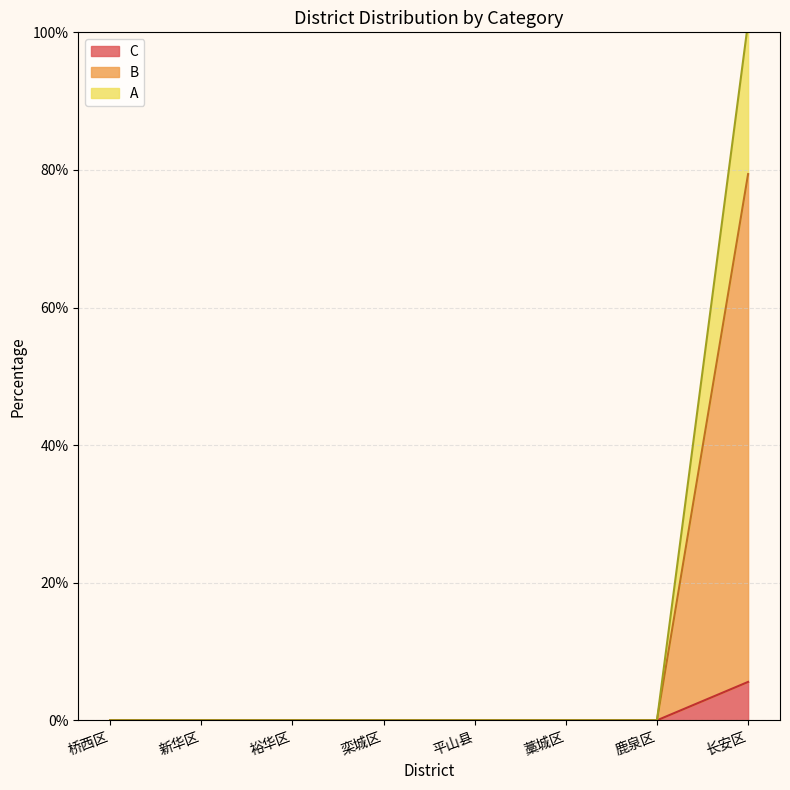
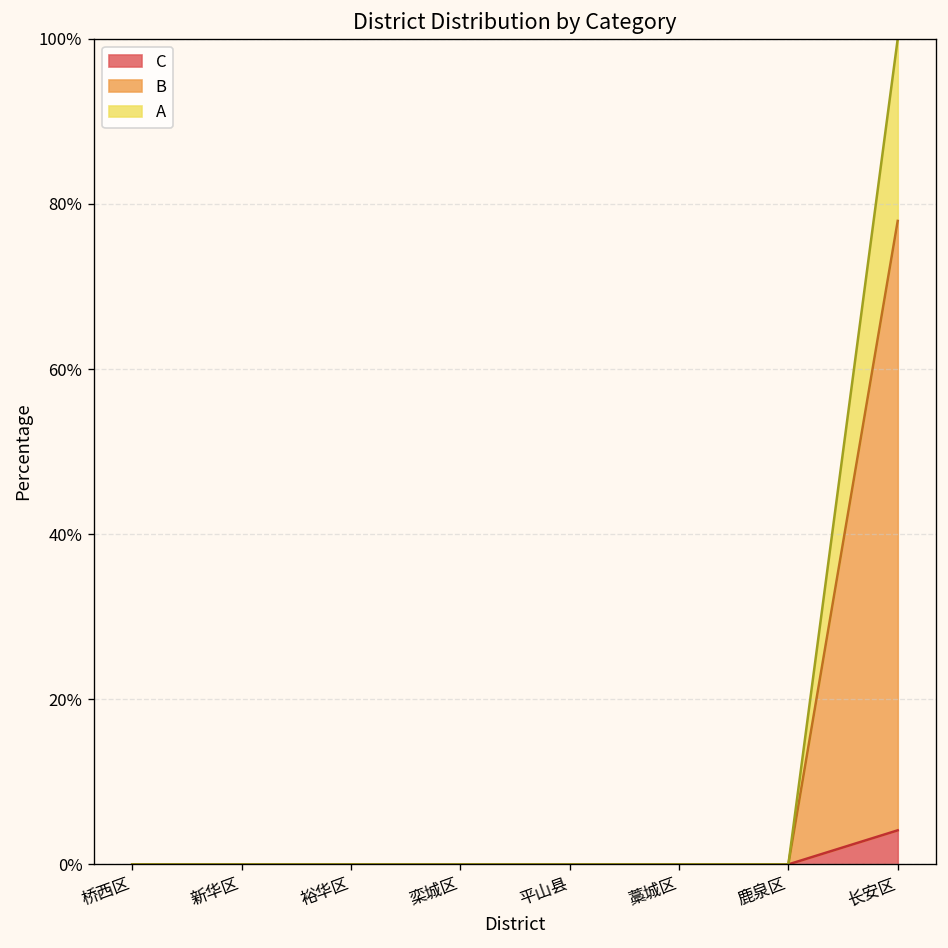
C, 长安区: 6% -> 4%
